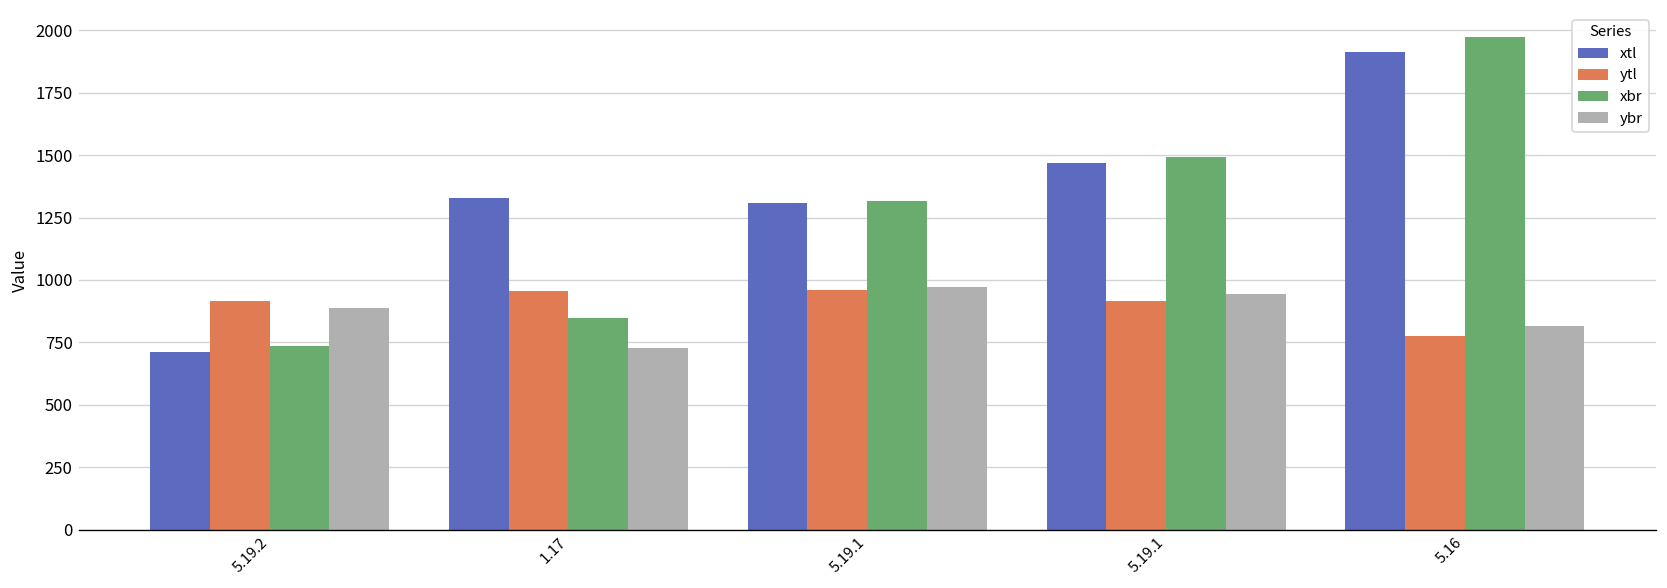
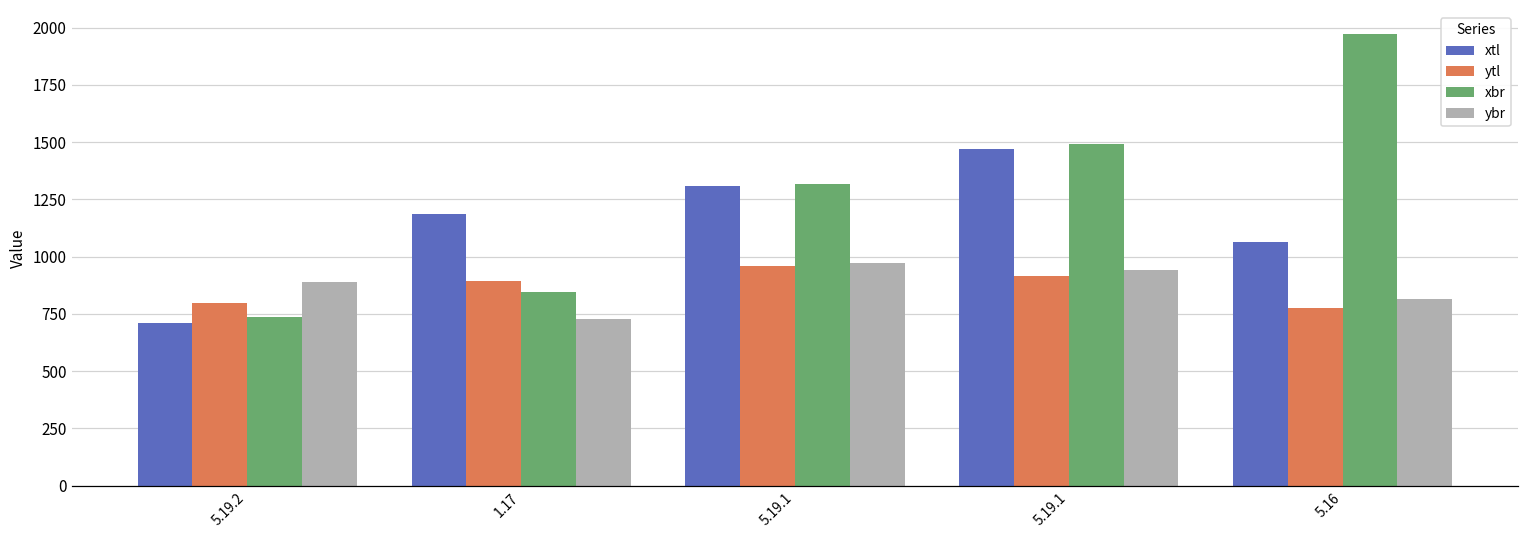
ytl, 5.19.2: 920 -> 800
xtl, 1.17: 1330 -> 1190
ytl, 1.17: 960 -> 900
xtl, 5.16: 1910 -> 1060
